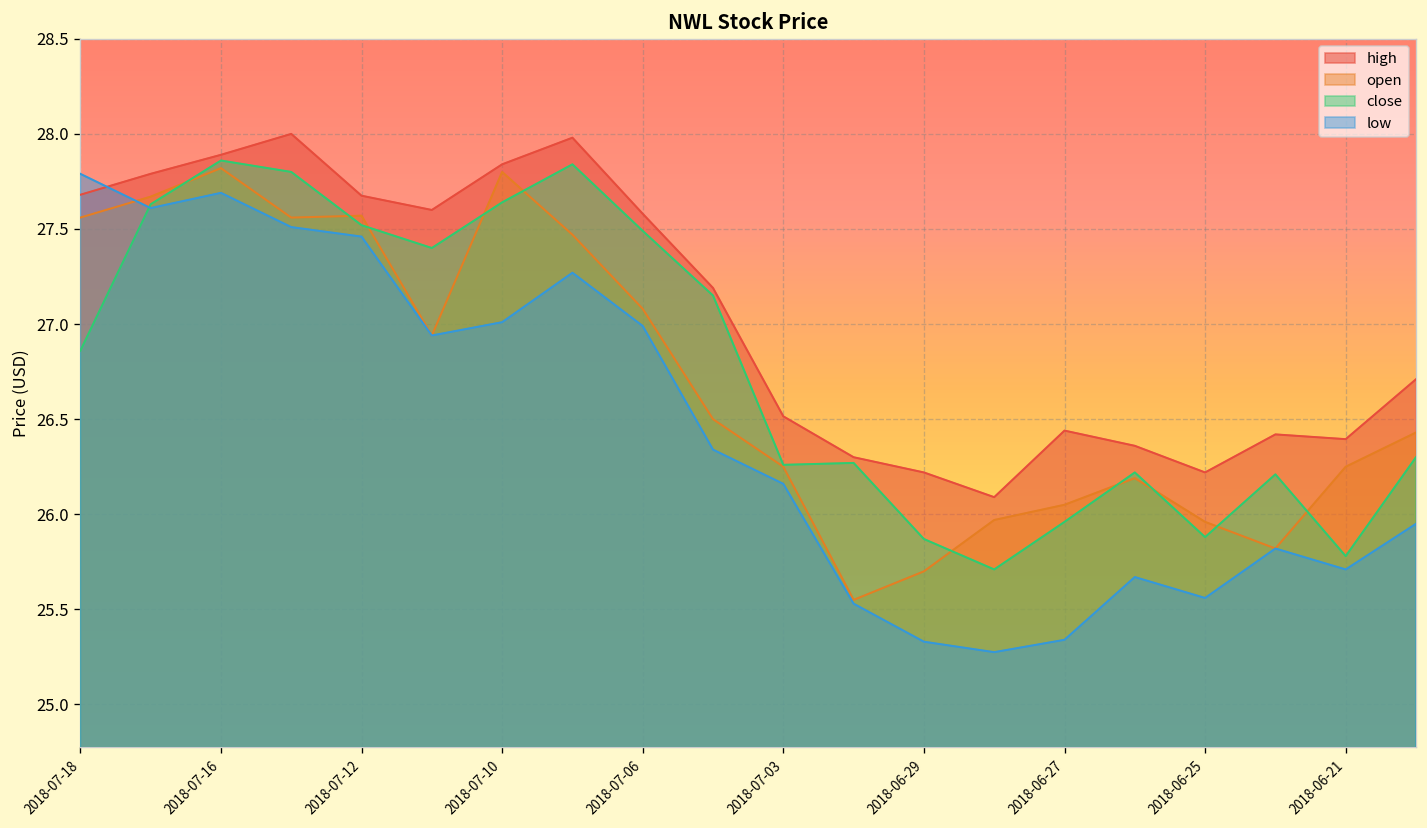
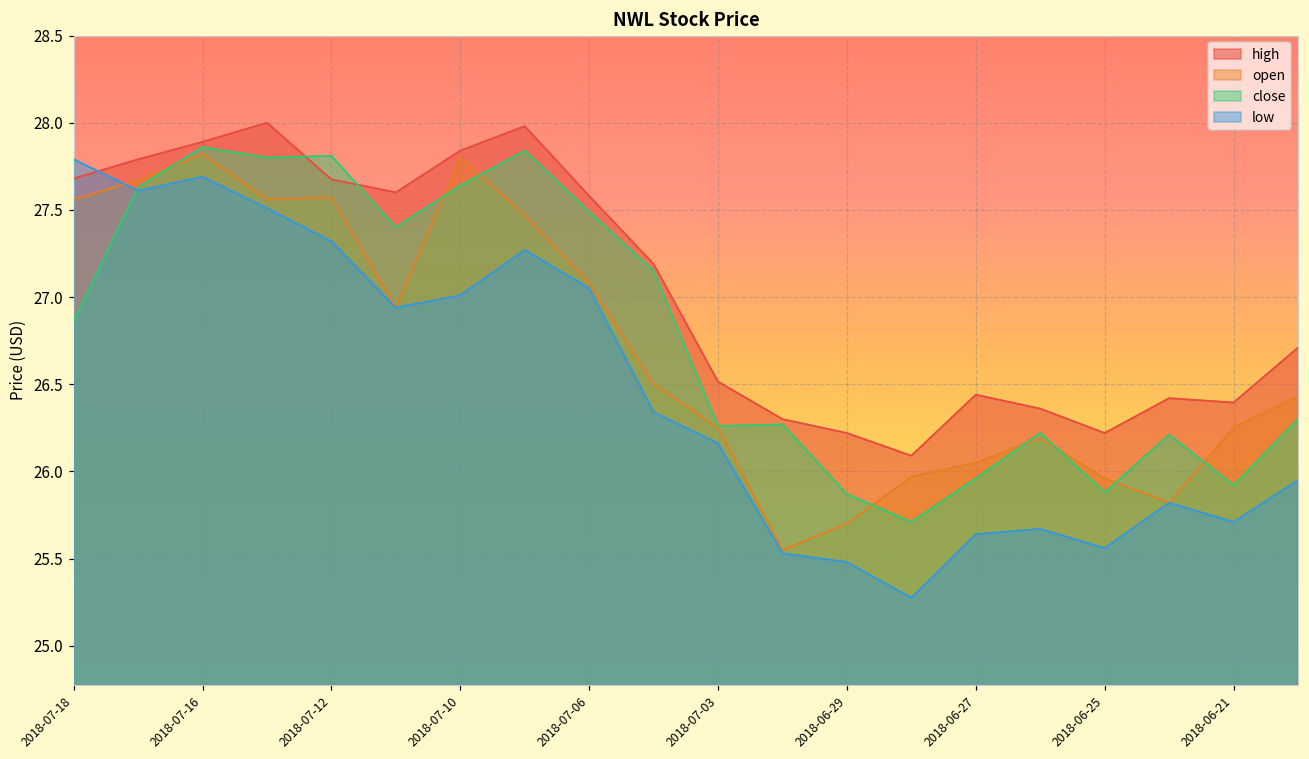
close, 2018-07-12: 27.52 -> 27.81
low, 2018-07-12: 27.46 -> 27.32
low, 2018-07-06: 26.99 -> 27.05
low, 2018-06-29: 25.33 -> 25.48
low, 2018-06-27: 25.34 -> 25.64
close, 2018-06-21: 25.78 -> 25.92
